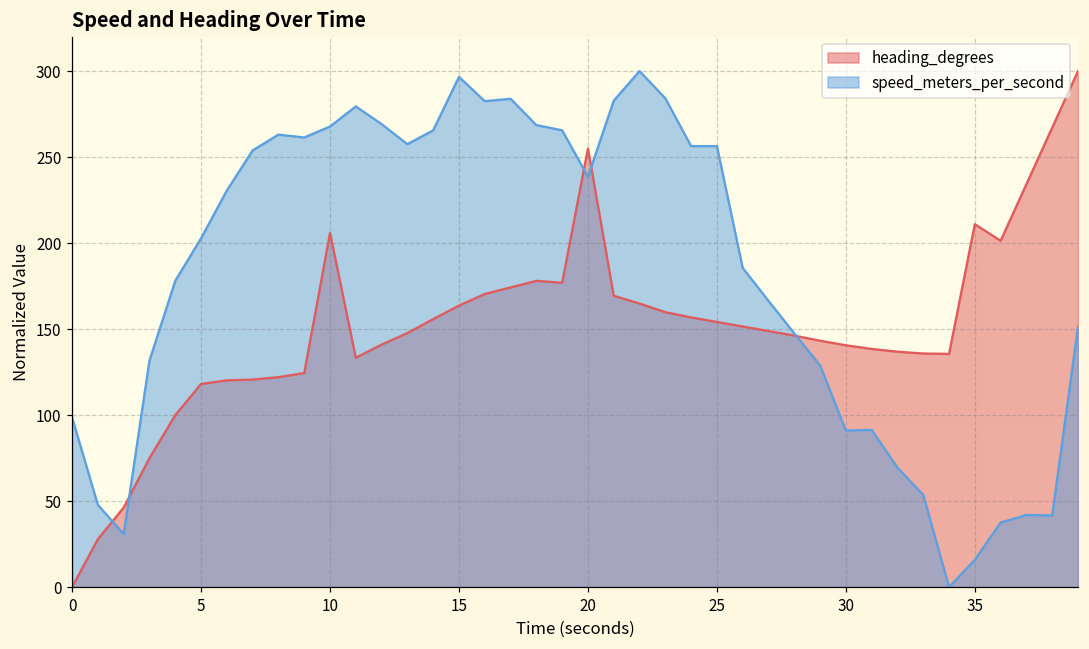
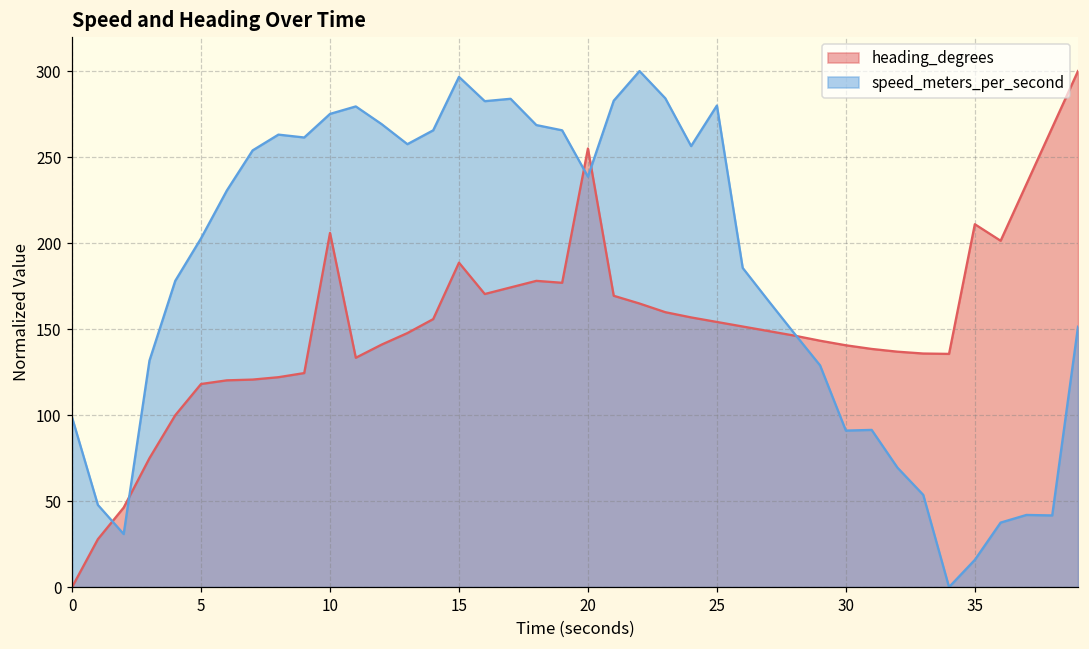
speed_meters_per_second, 10: 268 -> 275
heading_degrees, 15: 164 -> 189
speed_meters_per_second, 25: 256 -> 280
